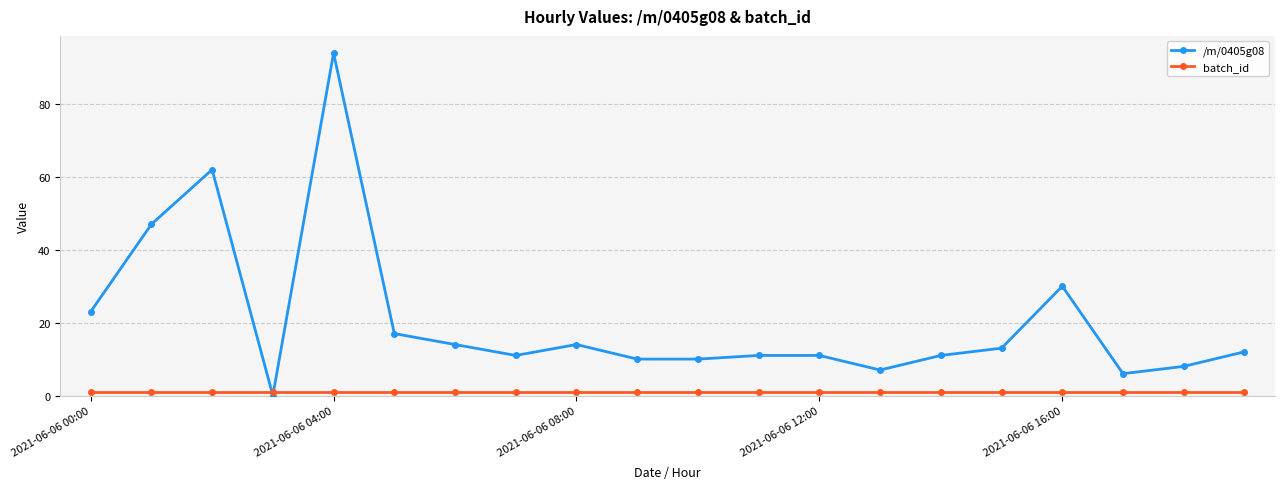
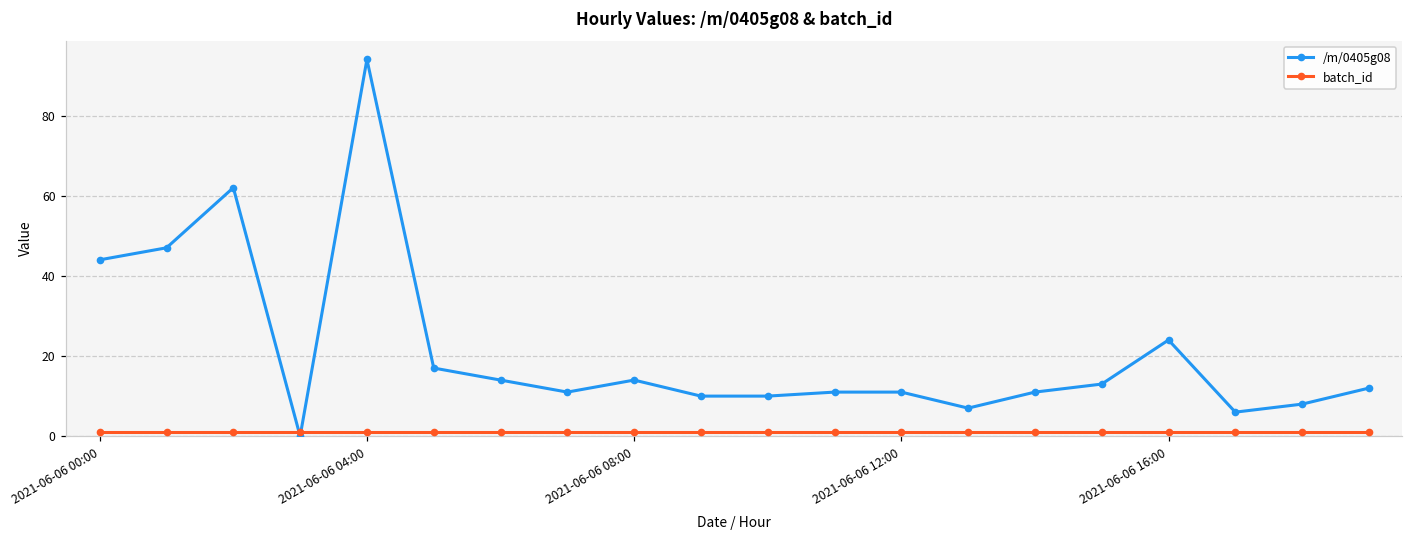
/m/0405g08, 2021-06-06 00:00: 23 -> 44
/m/0405g08, 2021-06-06 16:00: 30 -> 24
